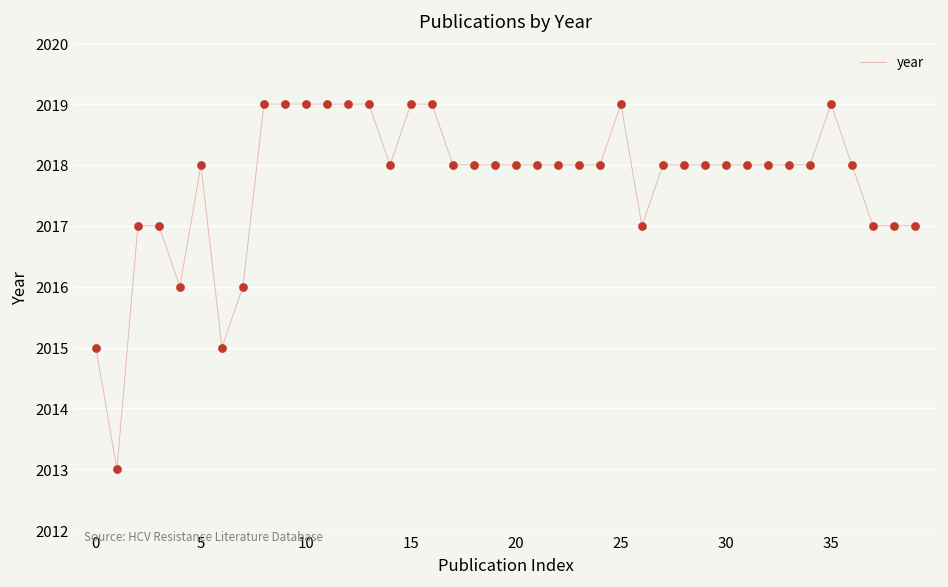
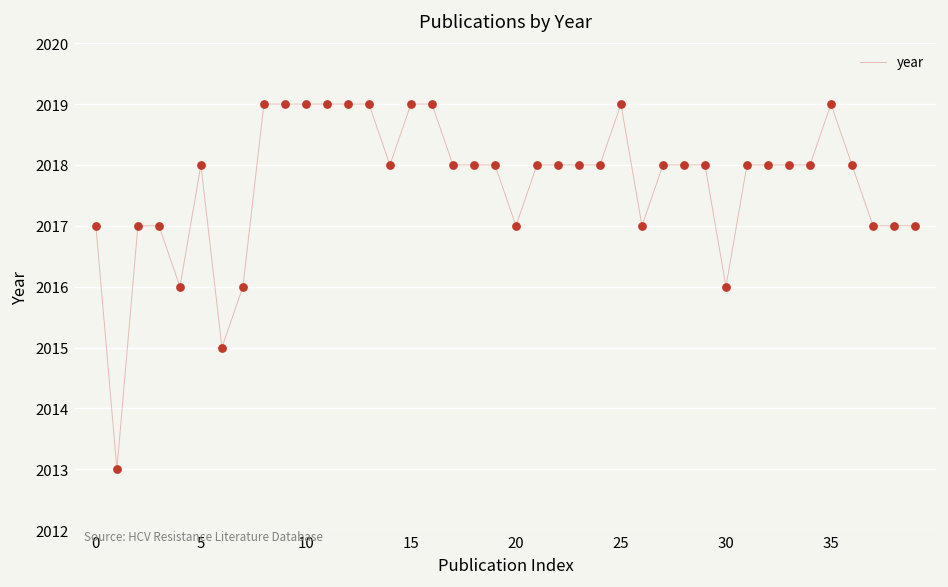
0: 2015 -> 2017
20: 2018 -> 2017
30: 2018 -> 2016
